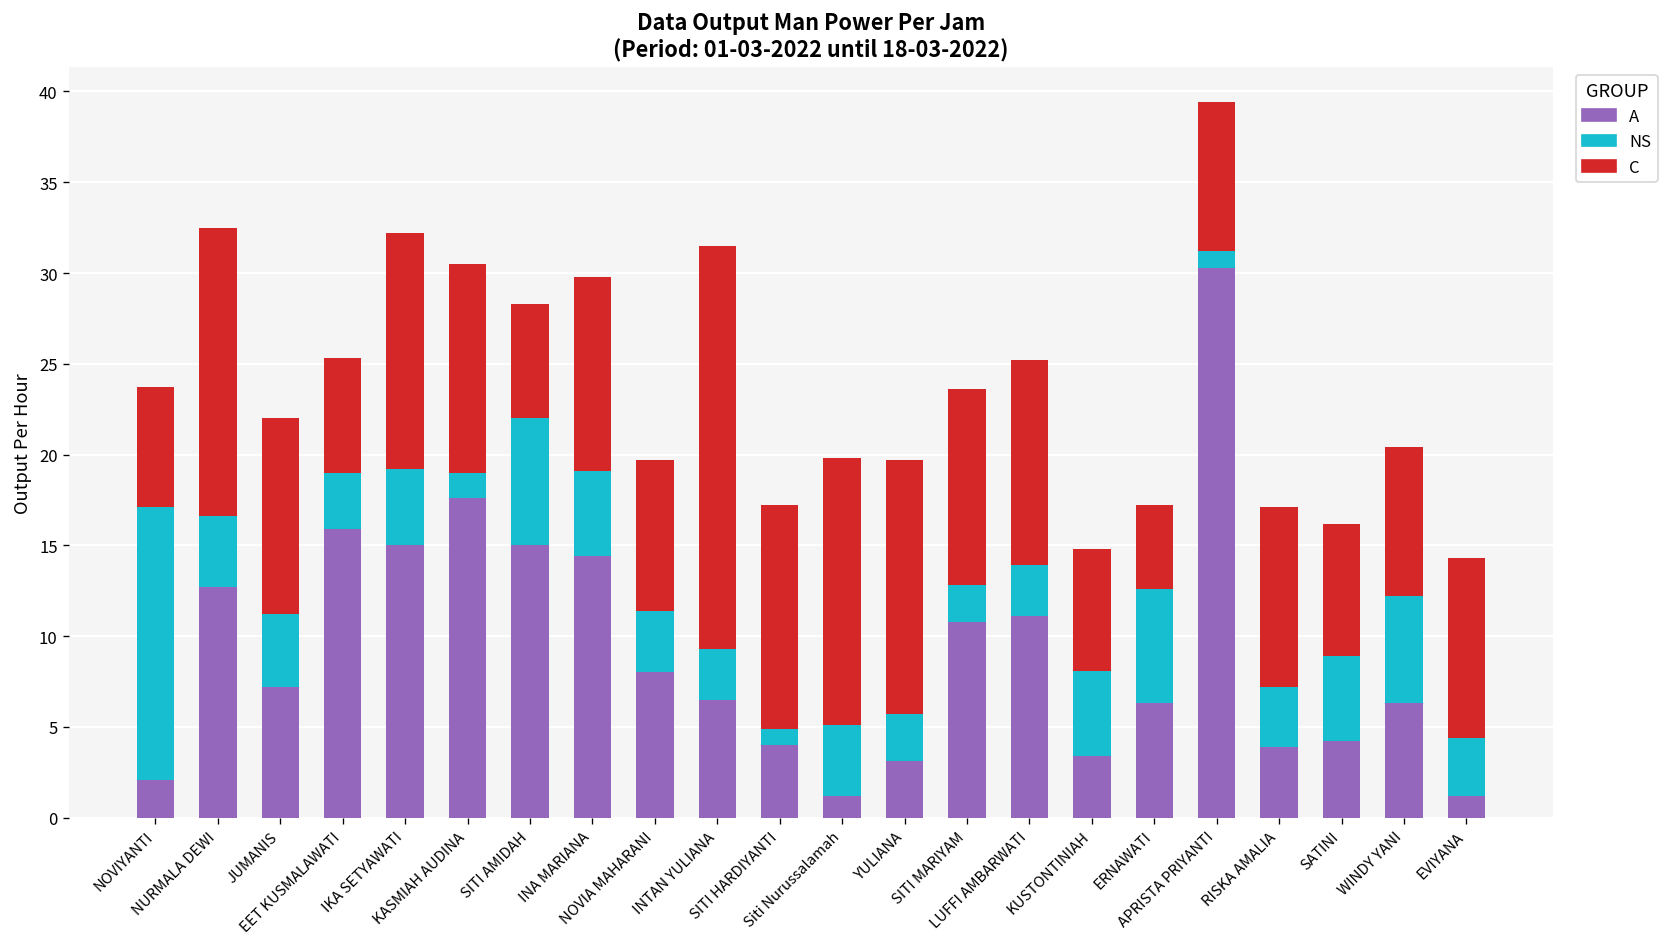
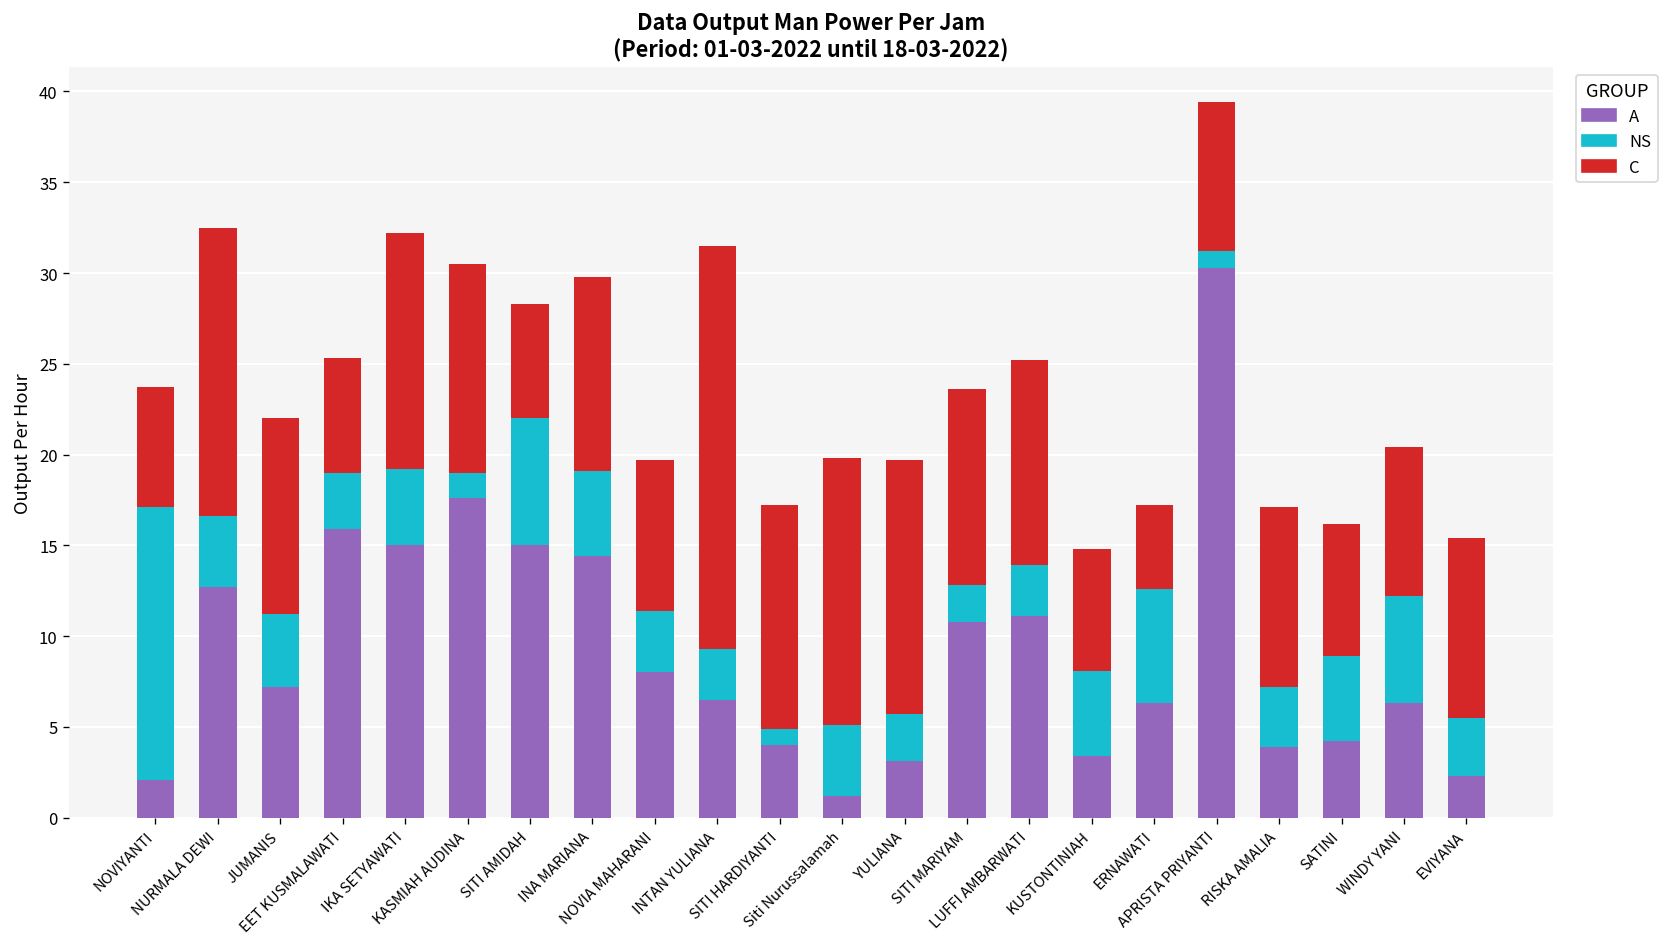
A, EVIYANA: 1.2 -> 2.3
